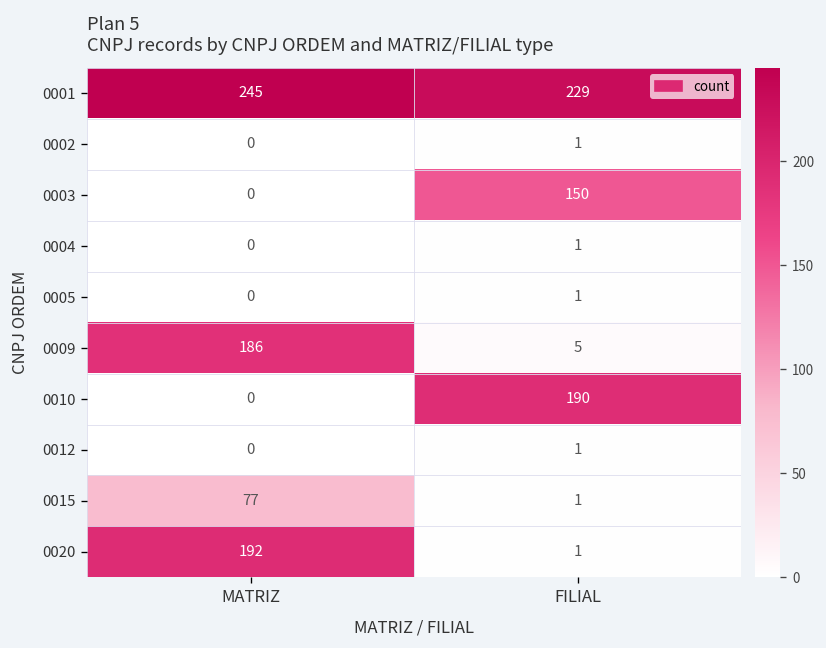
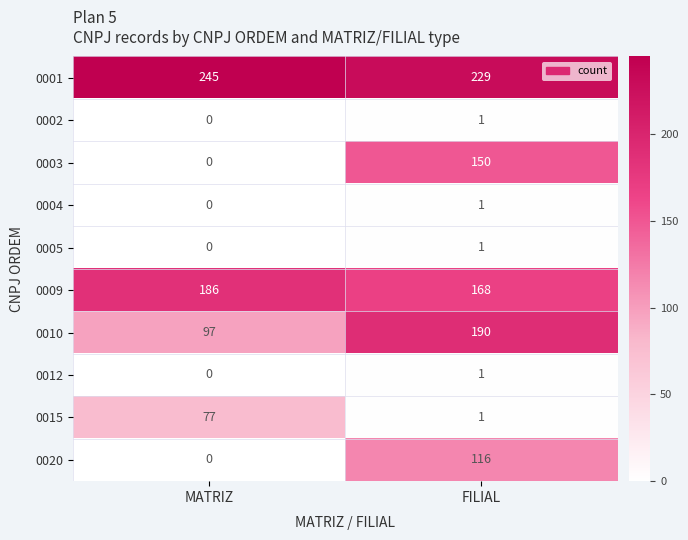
0009, FILIAL: 5 -> 168
0010, MATRIZ: 0 -> 97
0020, MATRIZ: 192 -> 0
0020, FILIAL: 1 -> 116
